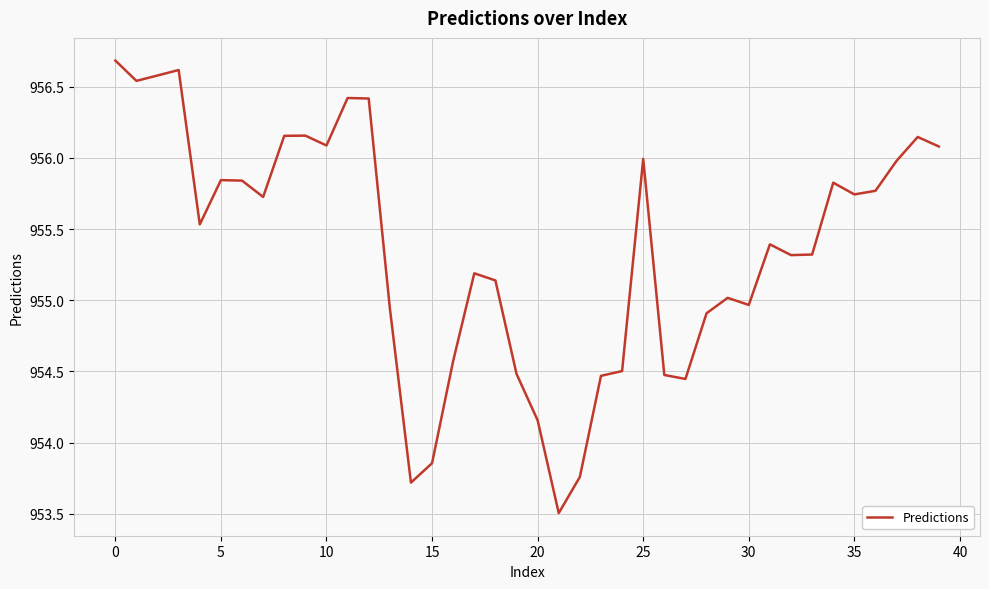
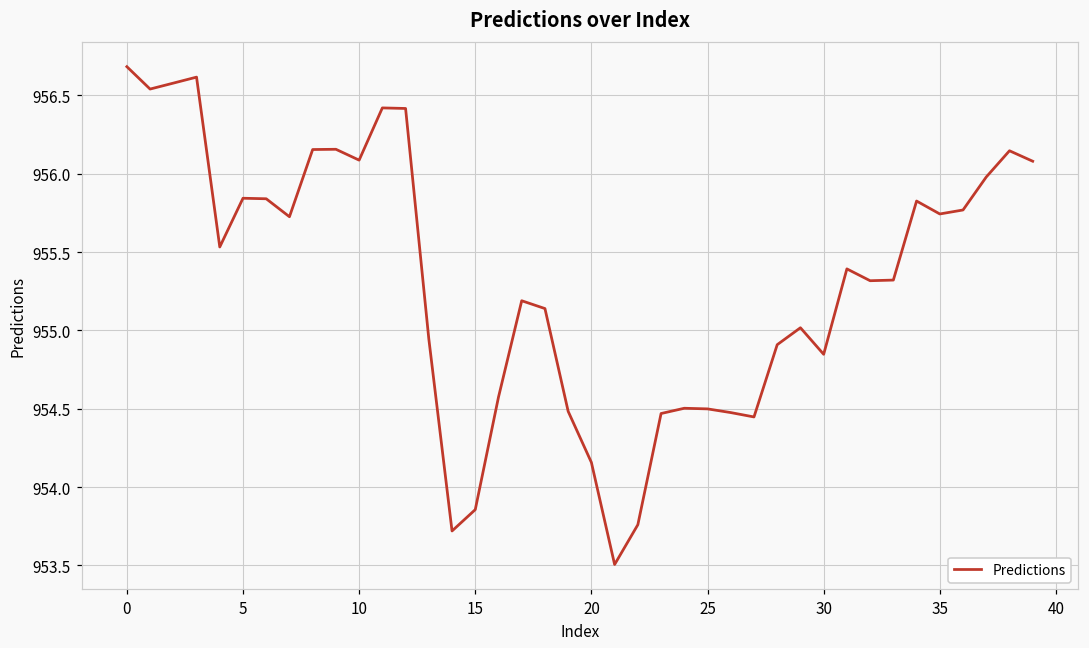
25: 955.99 -> 954.50
30: 954.97 -> 954.85
